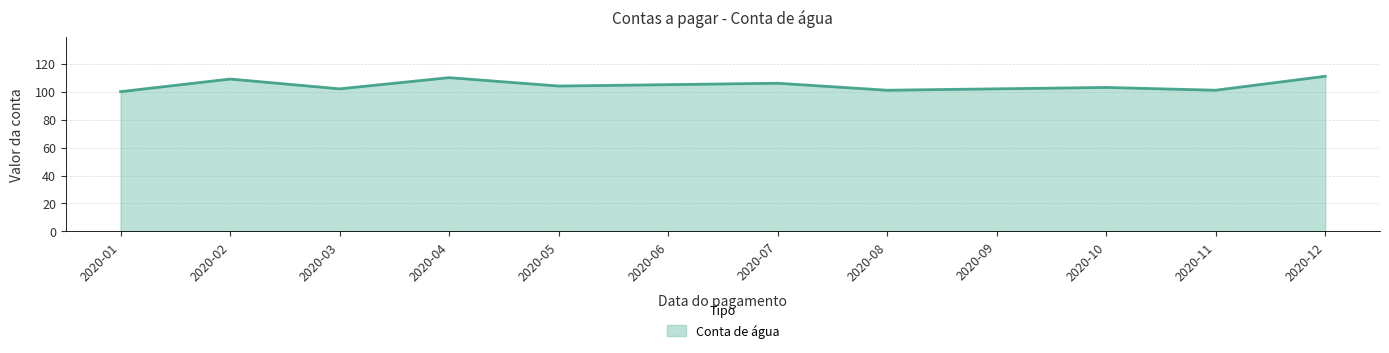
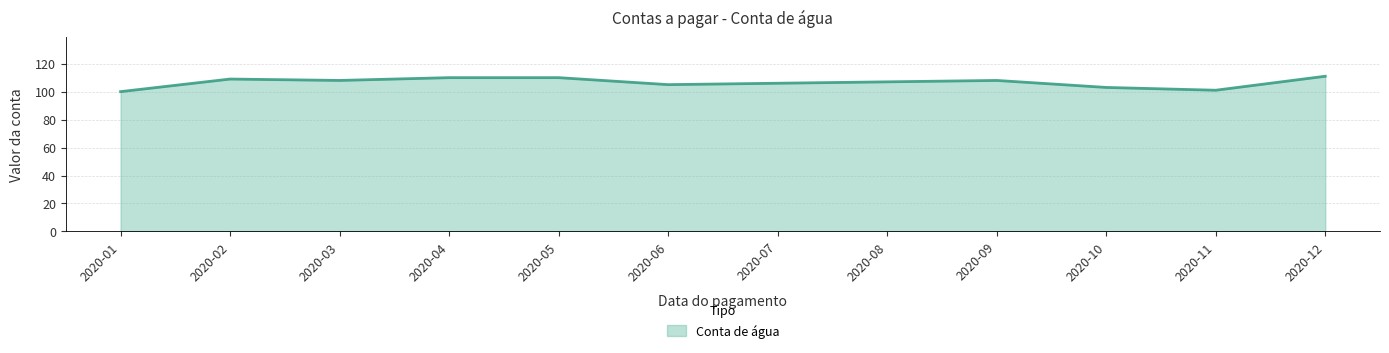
2020-03: 102 -> 108
2020-05: 104 -> 110
2020-08: 101 -> 107
2020-09: 102 -> 108
